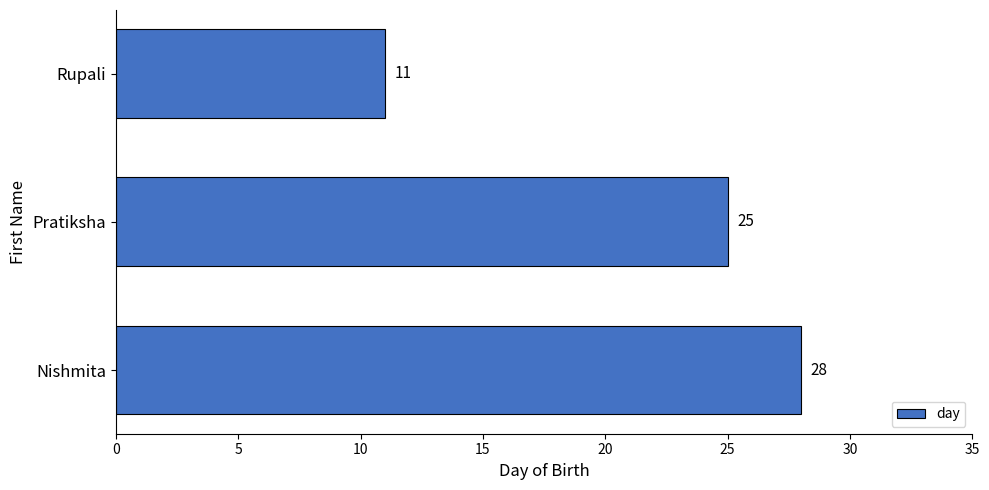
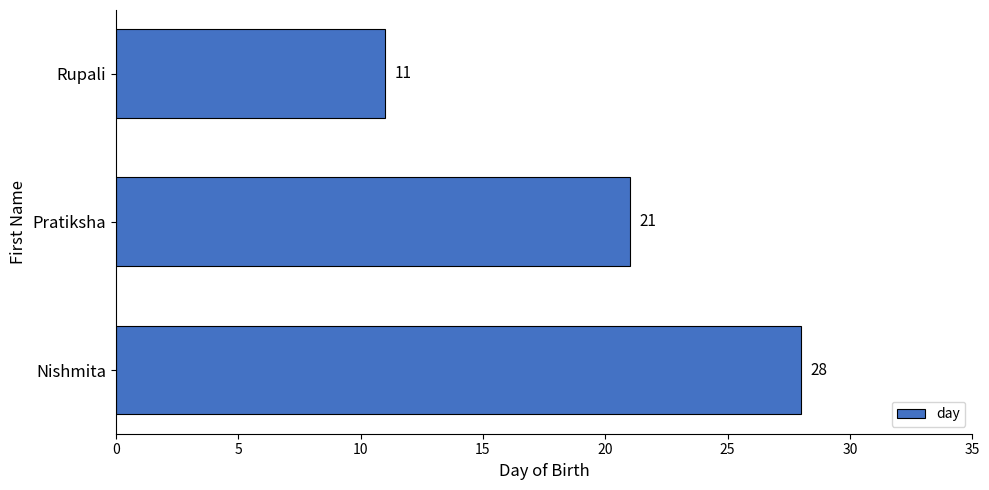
Pratiksha: 25 -> 21
